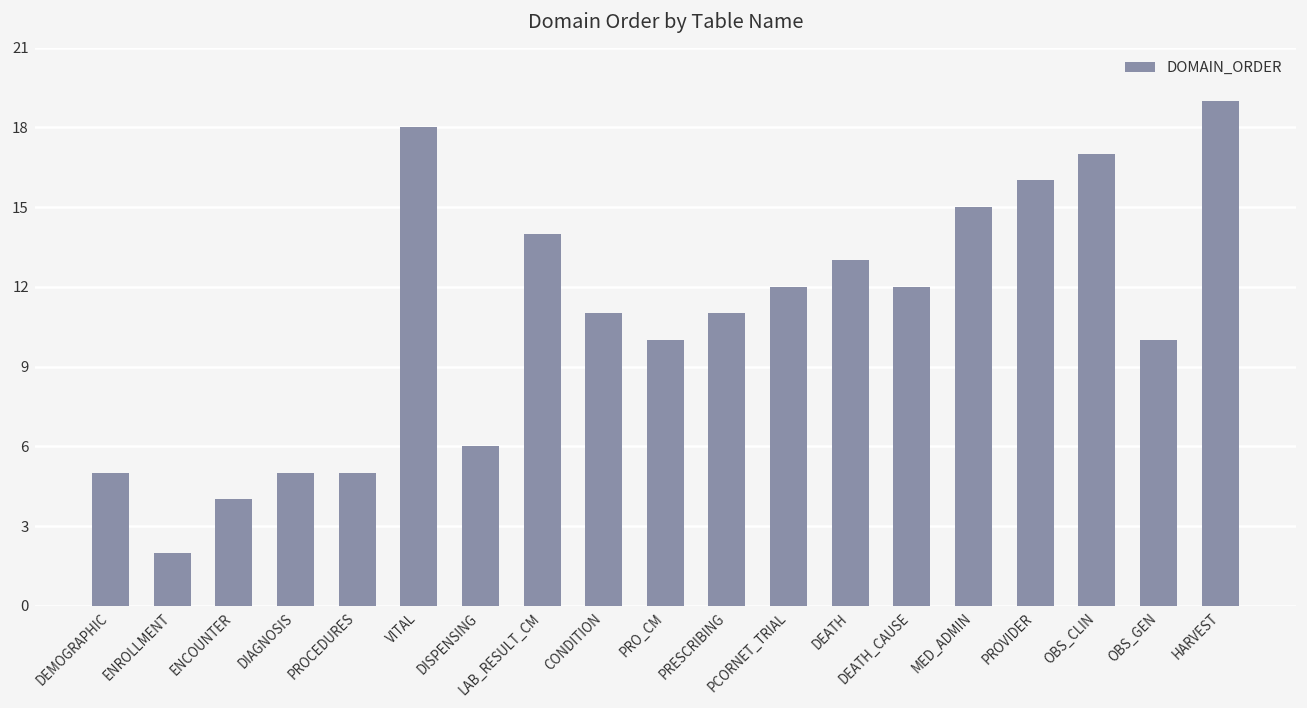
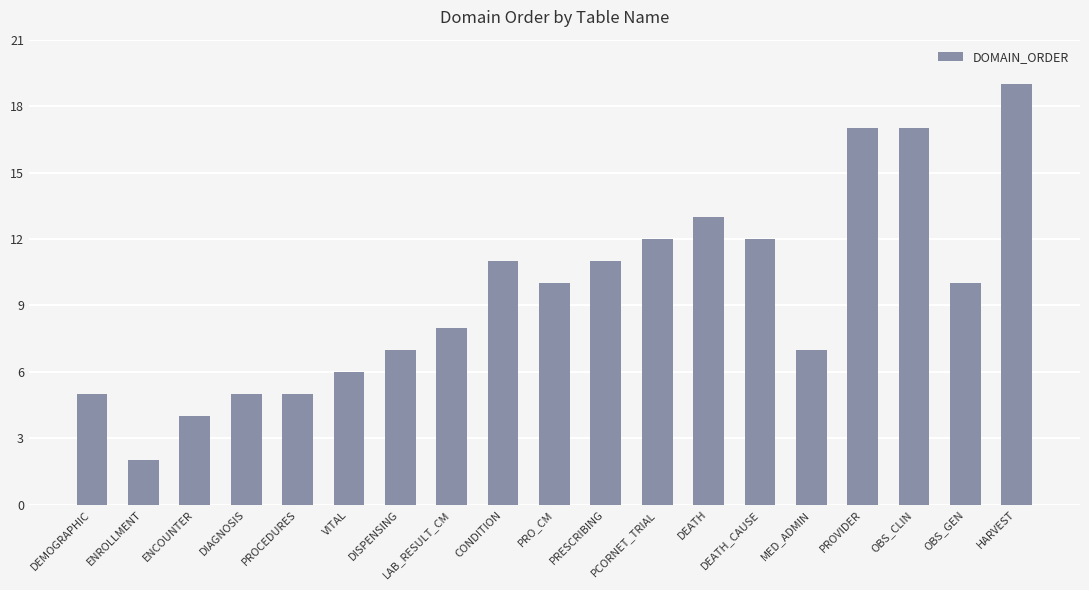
VITAL: 18 -> 6
DISPENSING: 6 -> 7
LAB_RESULT_CM: 14 -> 8
MED_ADMIN: 15 -> 7
PROVIDER: 16 -> 17
